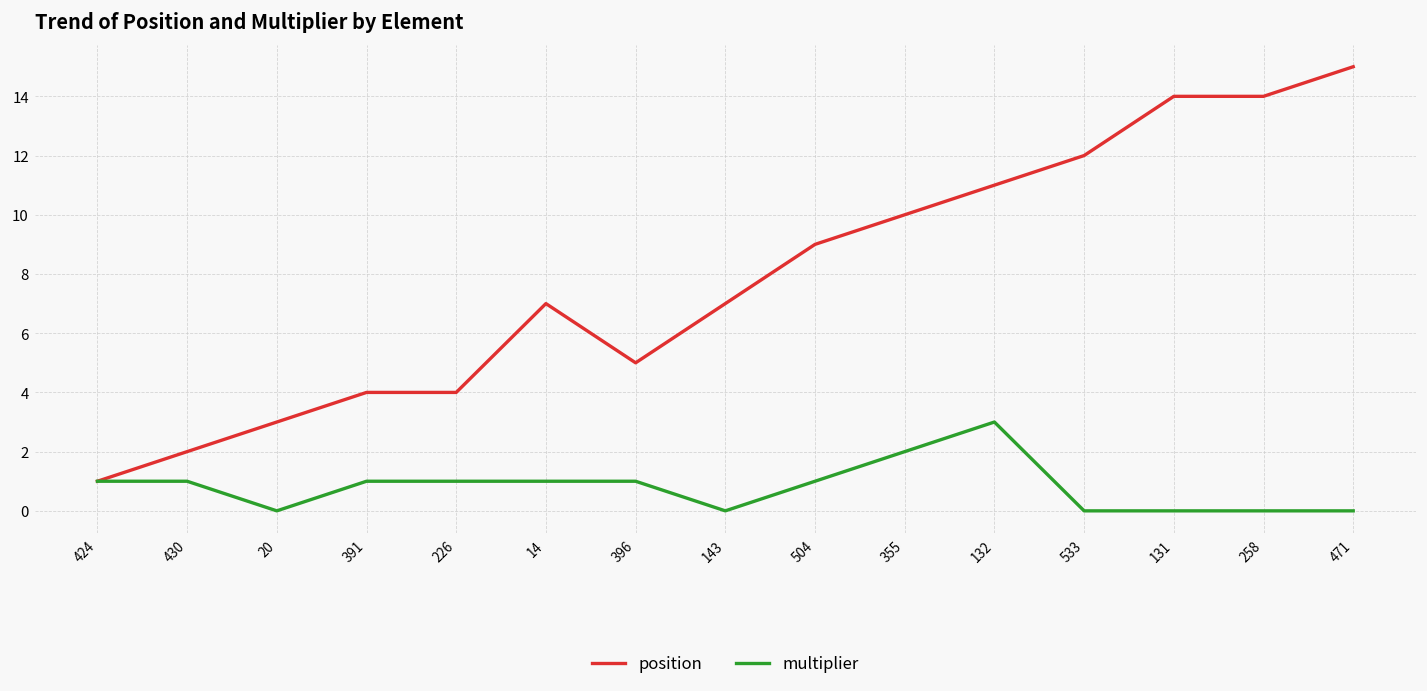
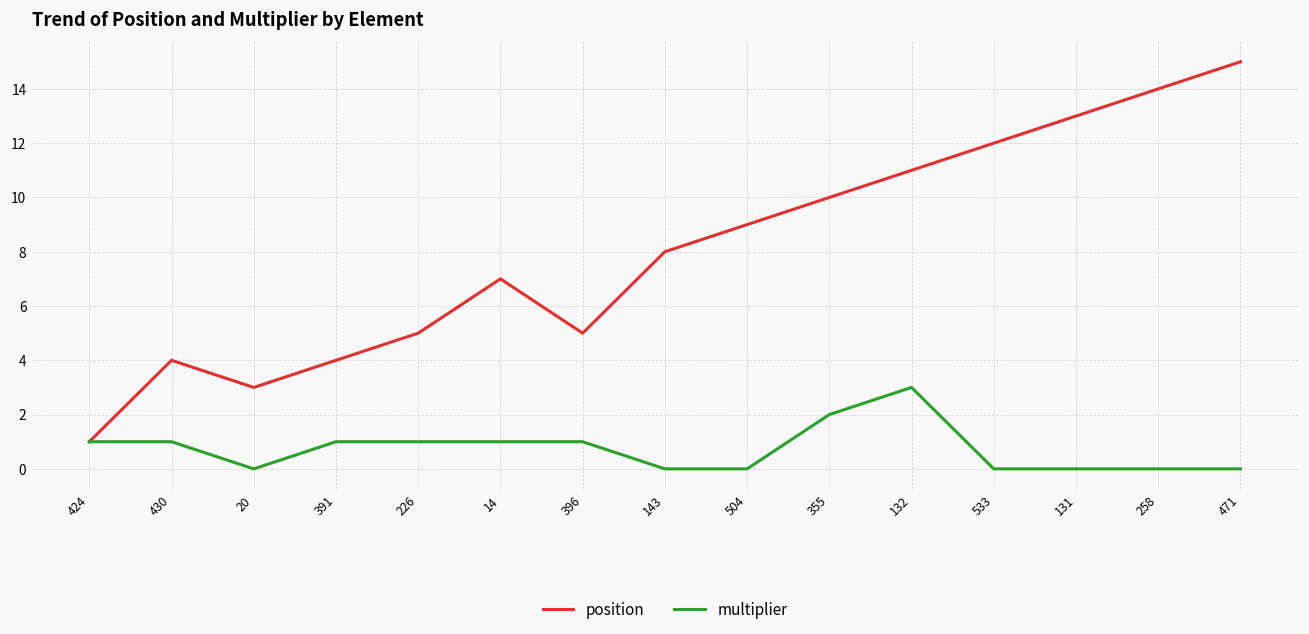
position, 430: 2 -> 4
position, 226: 4 -> 5
position, 143: 7 -> 8
multiplier, 504: 1 -> 0
position, 131: 14 -> 13
